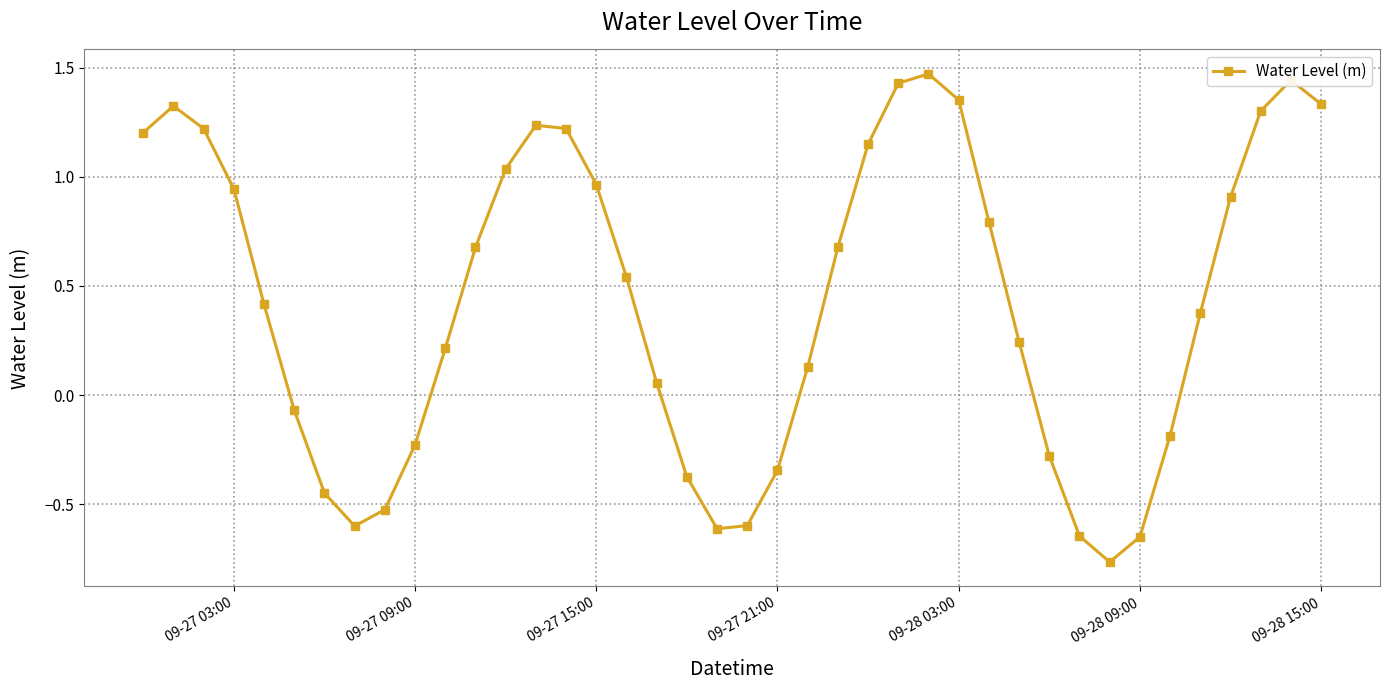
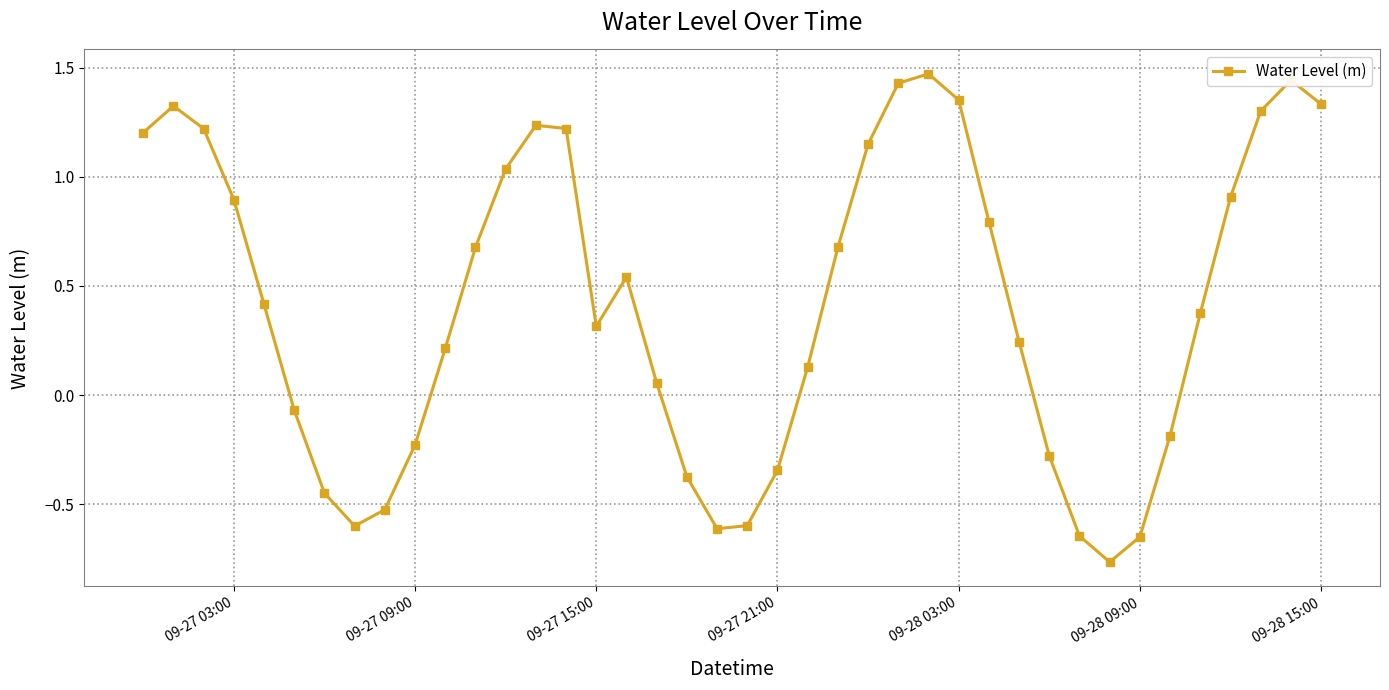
09-27 03:00: 0.94 -> 0.90
09-27 15:00: 0.96 -> 0.32
